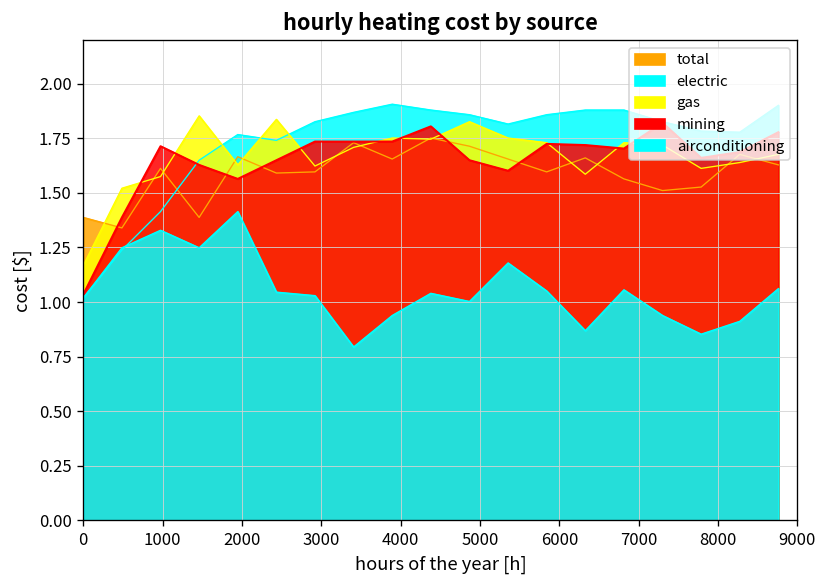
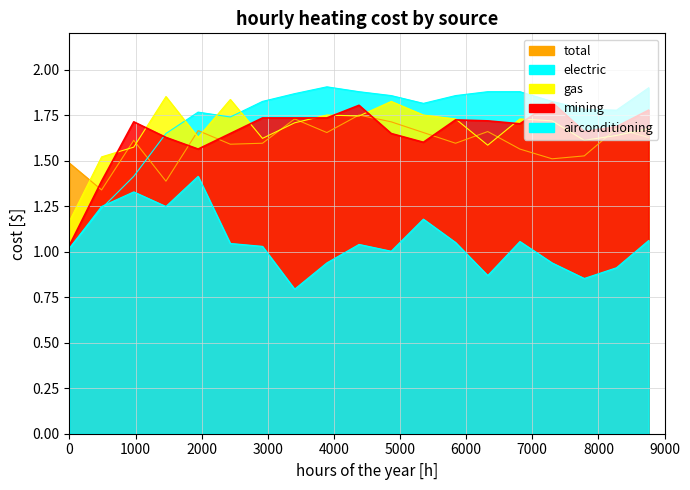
total, 0: 1.39 -> 1.49
